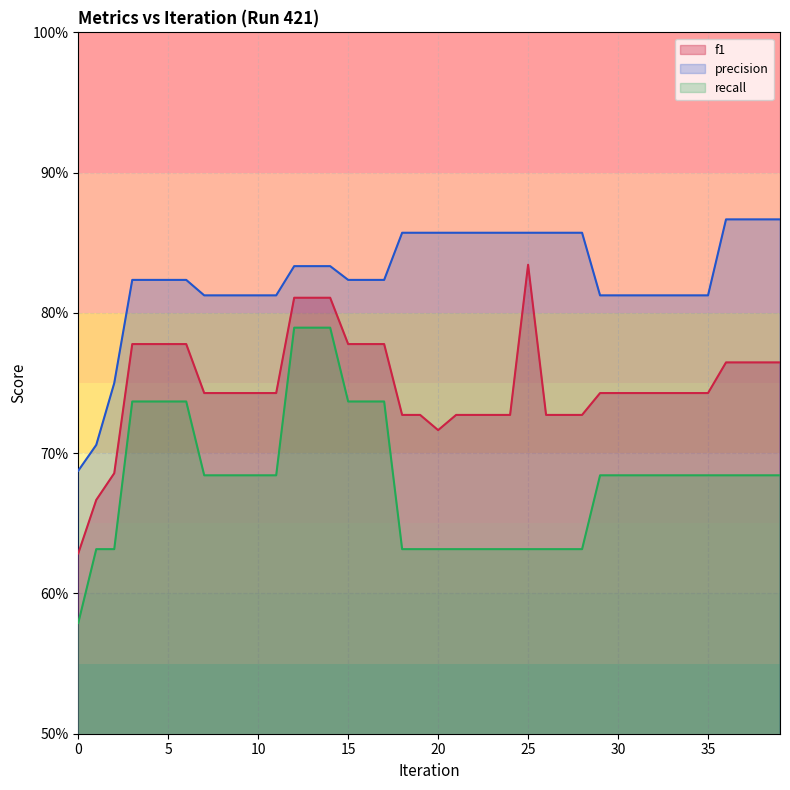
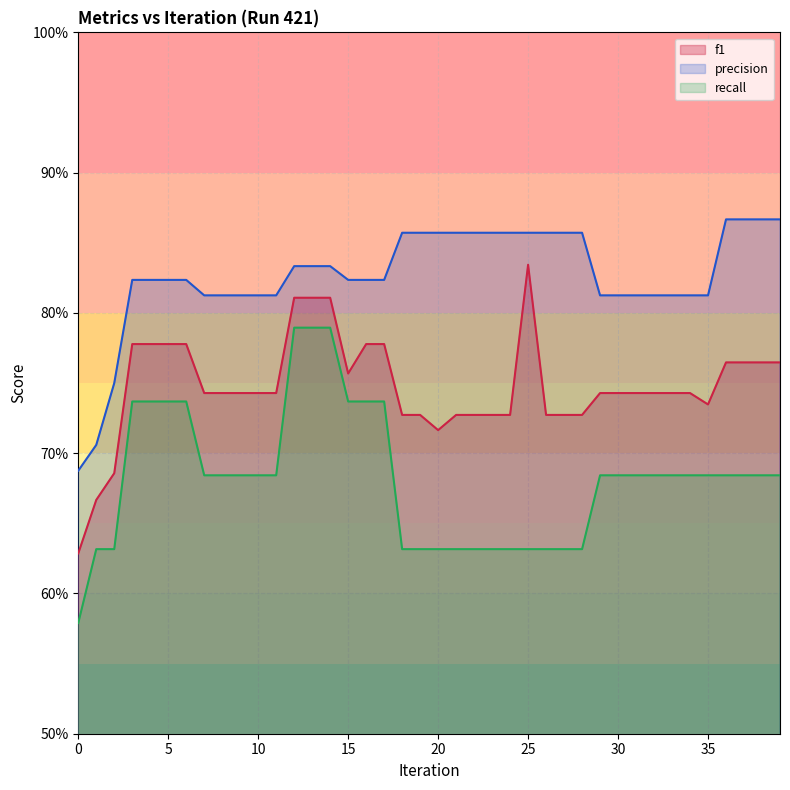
f1, 15: 77.8% -> 75.7%
f1, 35: 74.3% -> 73.5%
